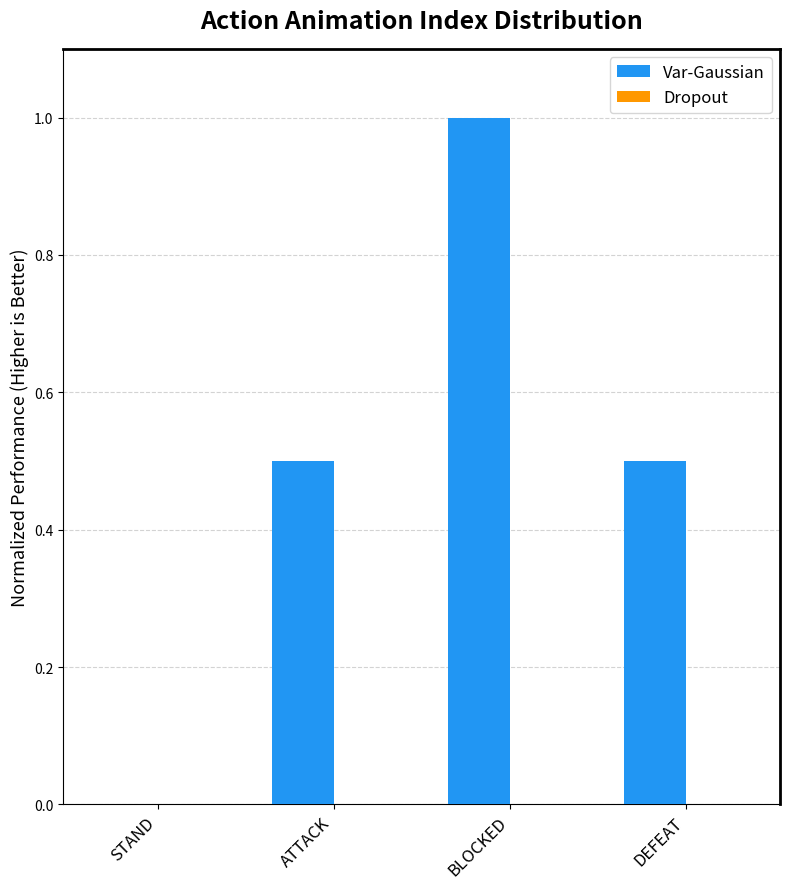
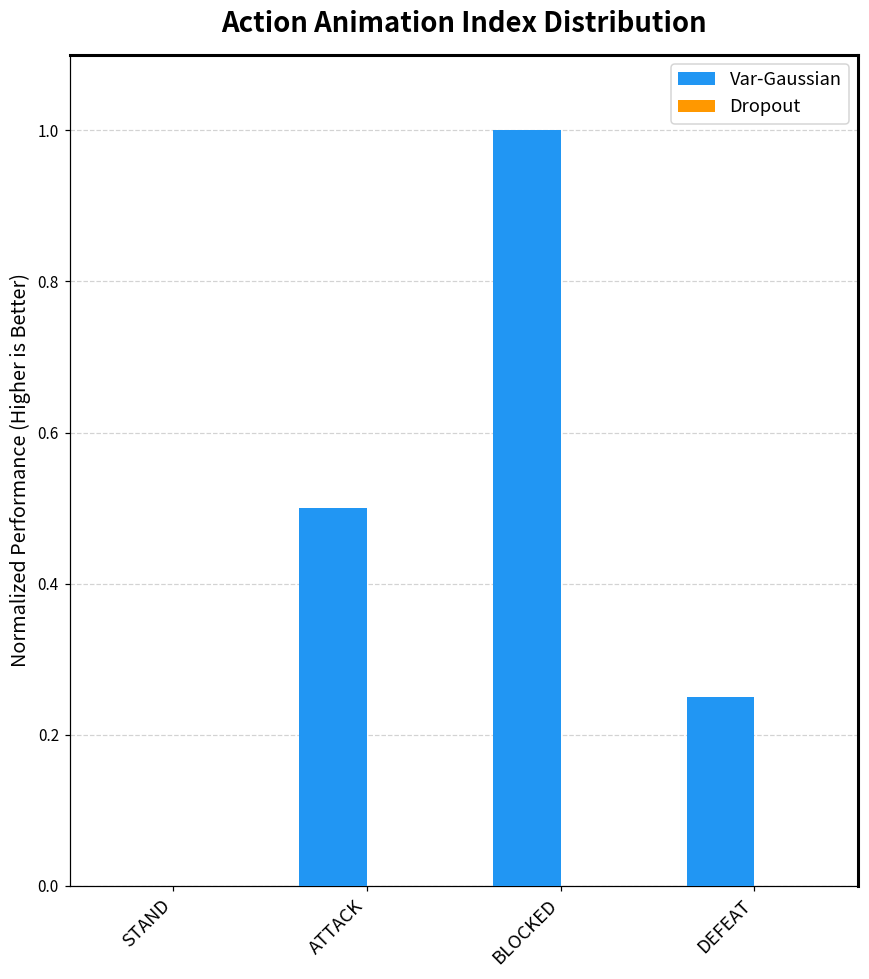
Var-Gaussian, DEFEAT: 0.50 -> 0.25
